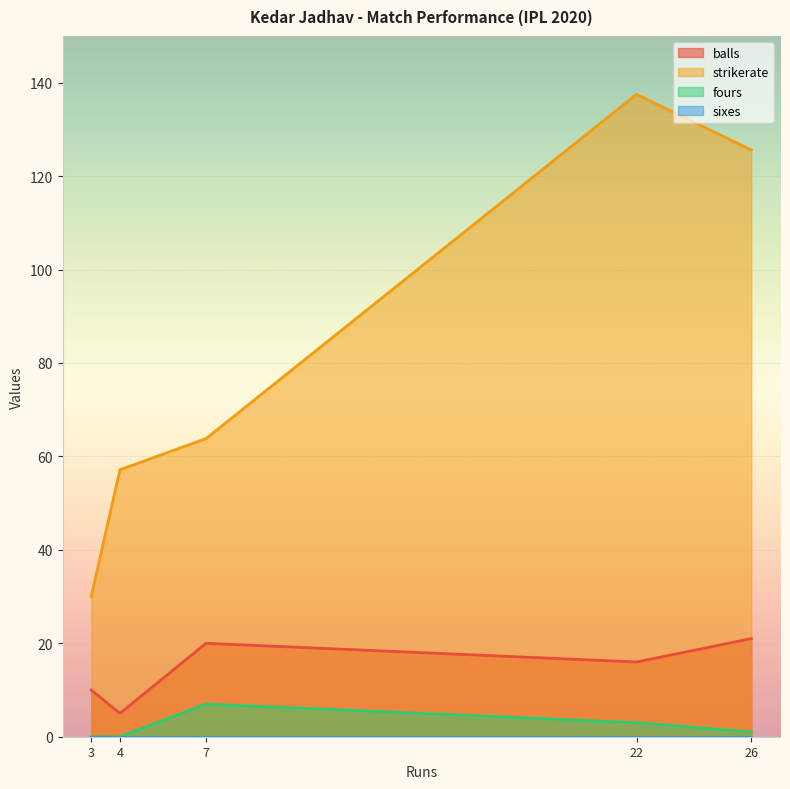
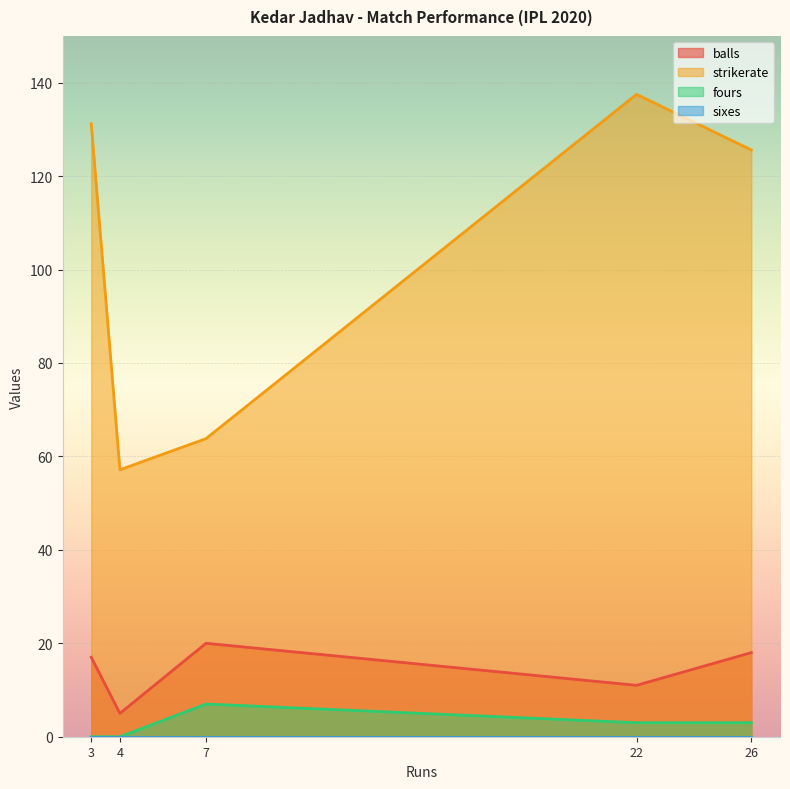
balls, 3: 10 -> 17
strikerate, 3: 30 -> 131
balls, 22: 16 -> 11
balls, 26: 21 -> 18
fours, 26: 1 -> 3
